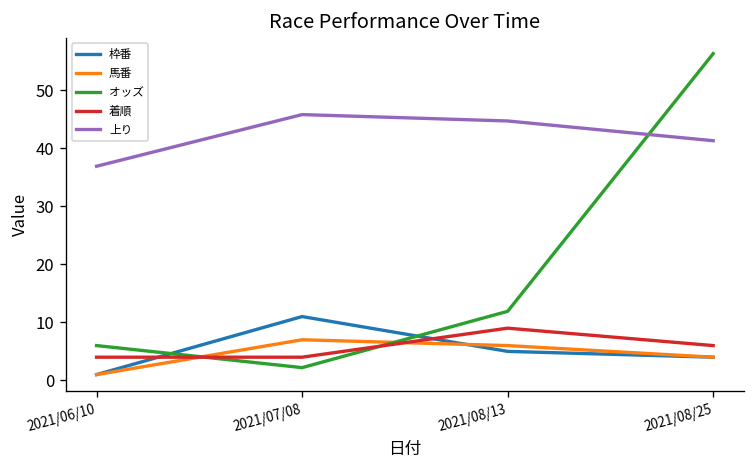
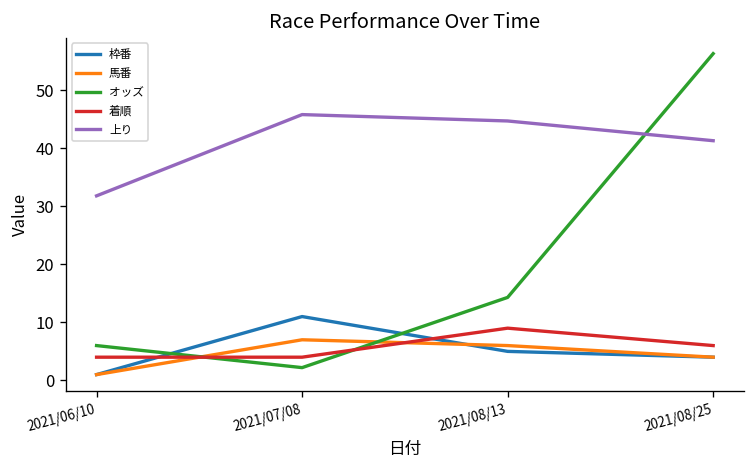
上り, 2021/06/10: 37 -> 32
オッズ, 2021/08/13: 12 -> 14
